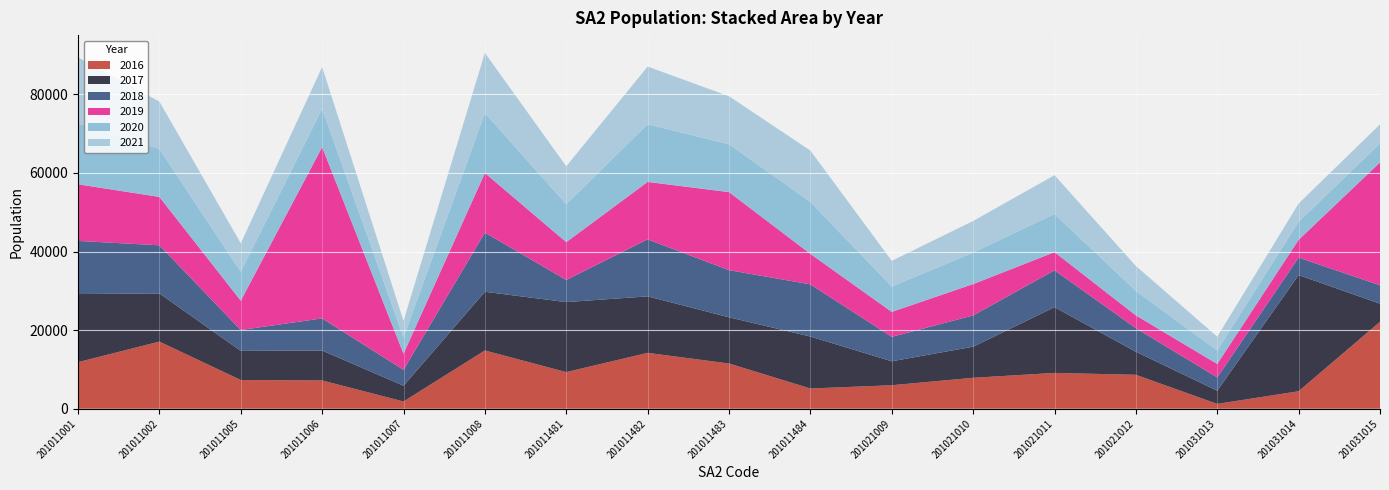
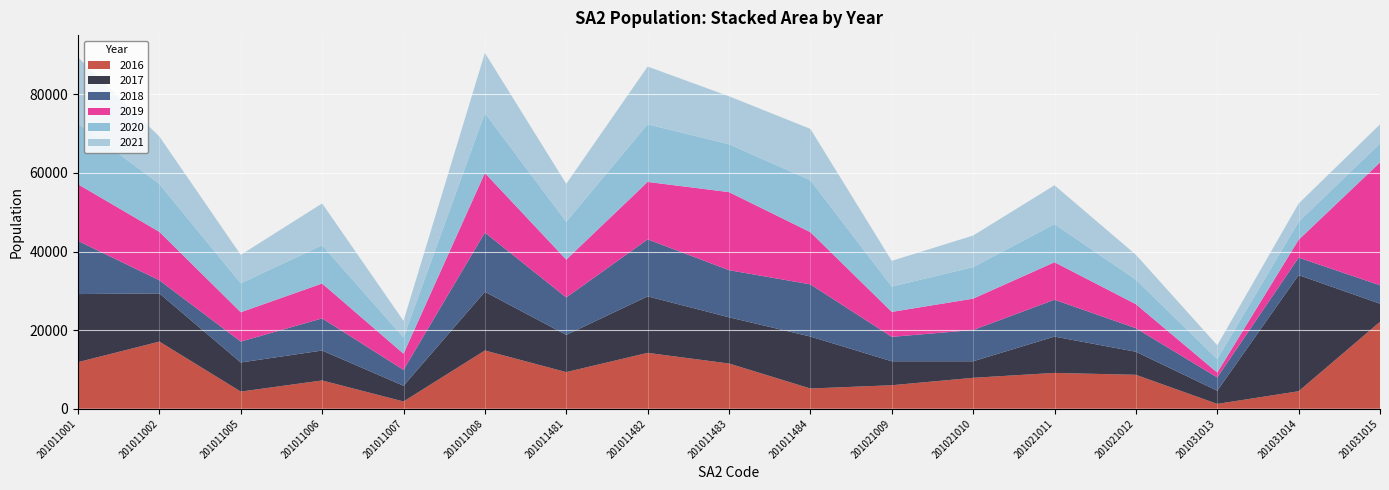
2018, 201011002: 12000 -> 3000
2016, 201011005: 7000 -> 4000
2019, 201011006: 44000 -> 9000
2017, 201011481: 18000 -> 9000
2018, 201011481: 6000 -> 10000
2019, 201011484: 8000 -> 13000
2017, 201021010: 8000 -> 4000
2017, 201021011: 17000 -> 9000
2019, 201021011: 5000 -> 10000
2019, 201021012: 3000 -> 6000
2019, 201031013: 3000 -> 1000
